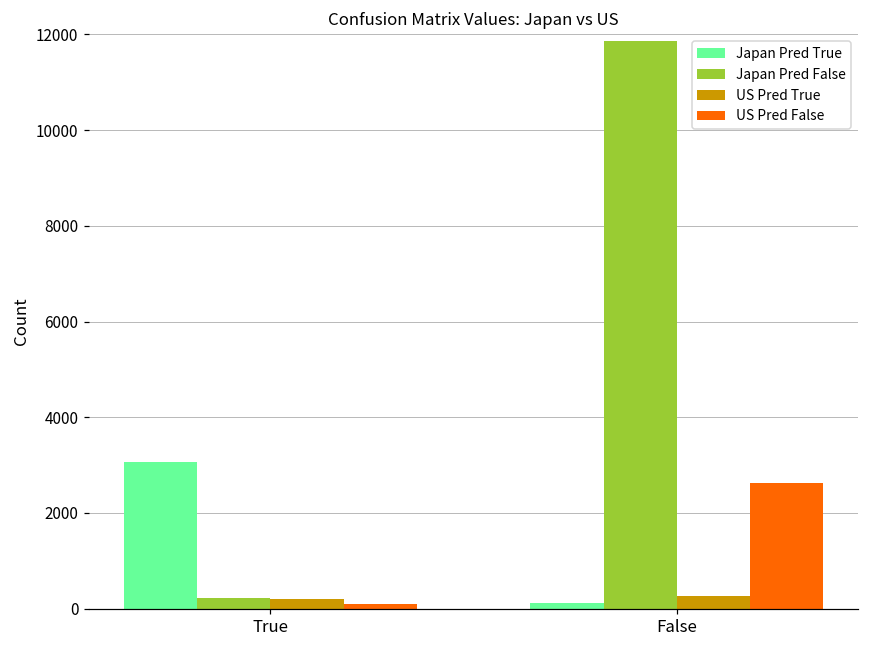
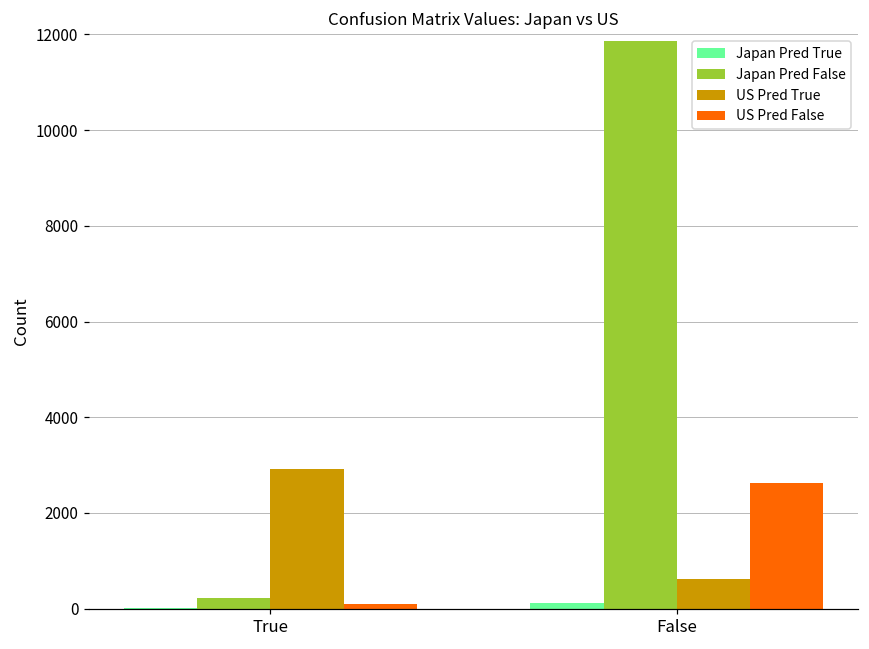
Japan Pred True, True: 3100 -> 0
US Pred True, True: 200 -> 2900
US Pred True, False: 300 -> 600
